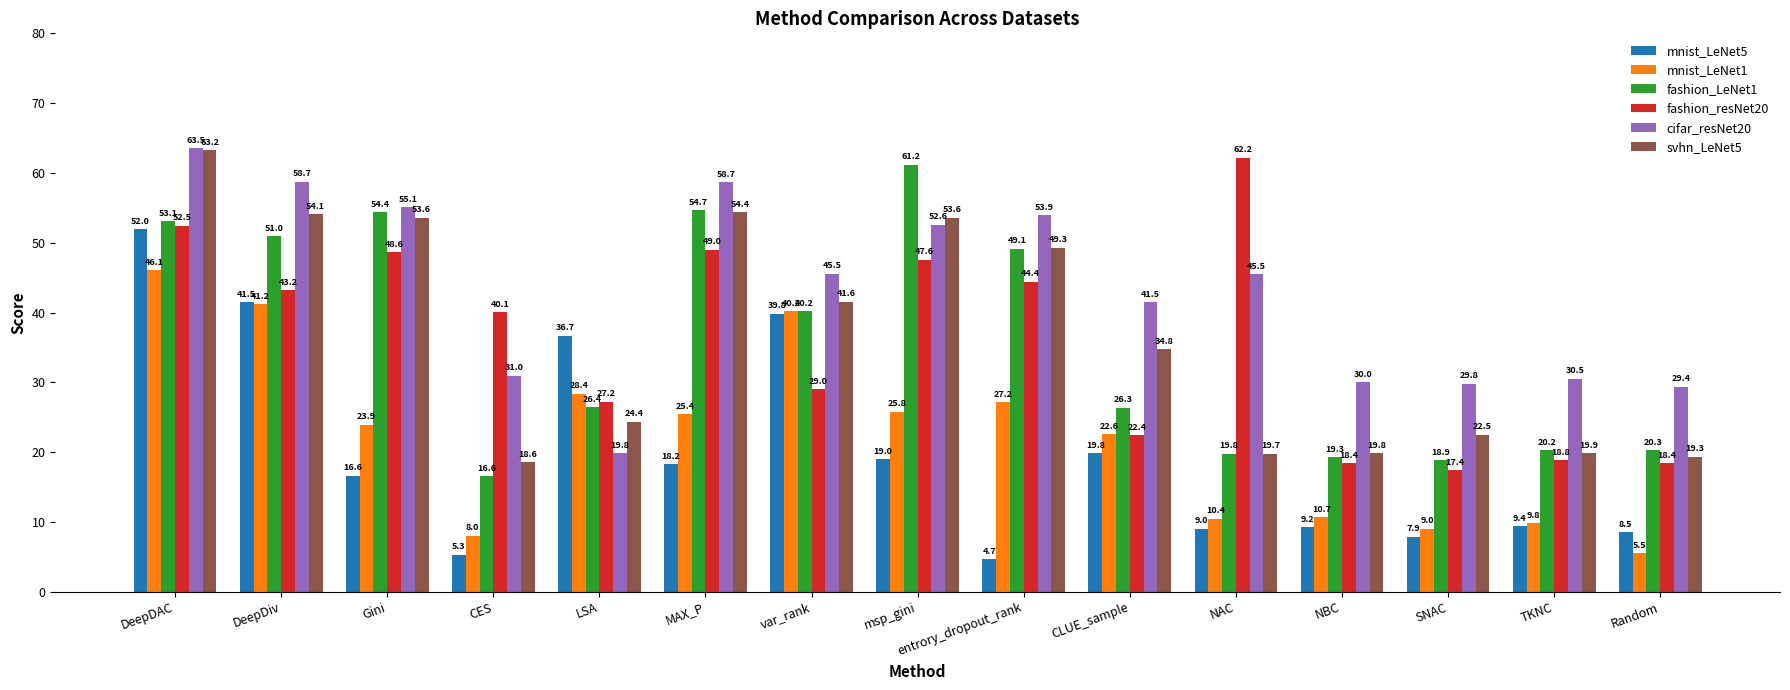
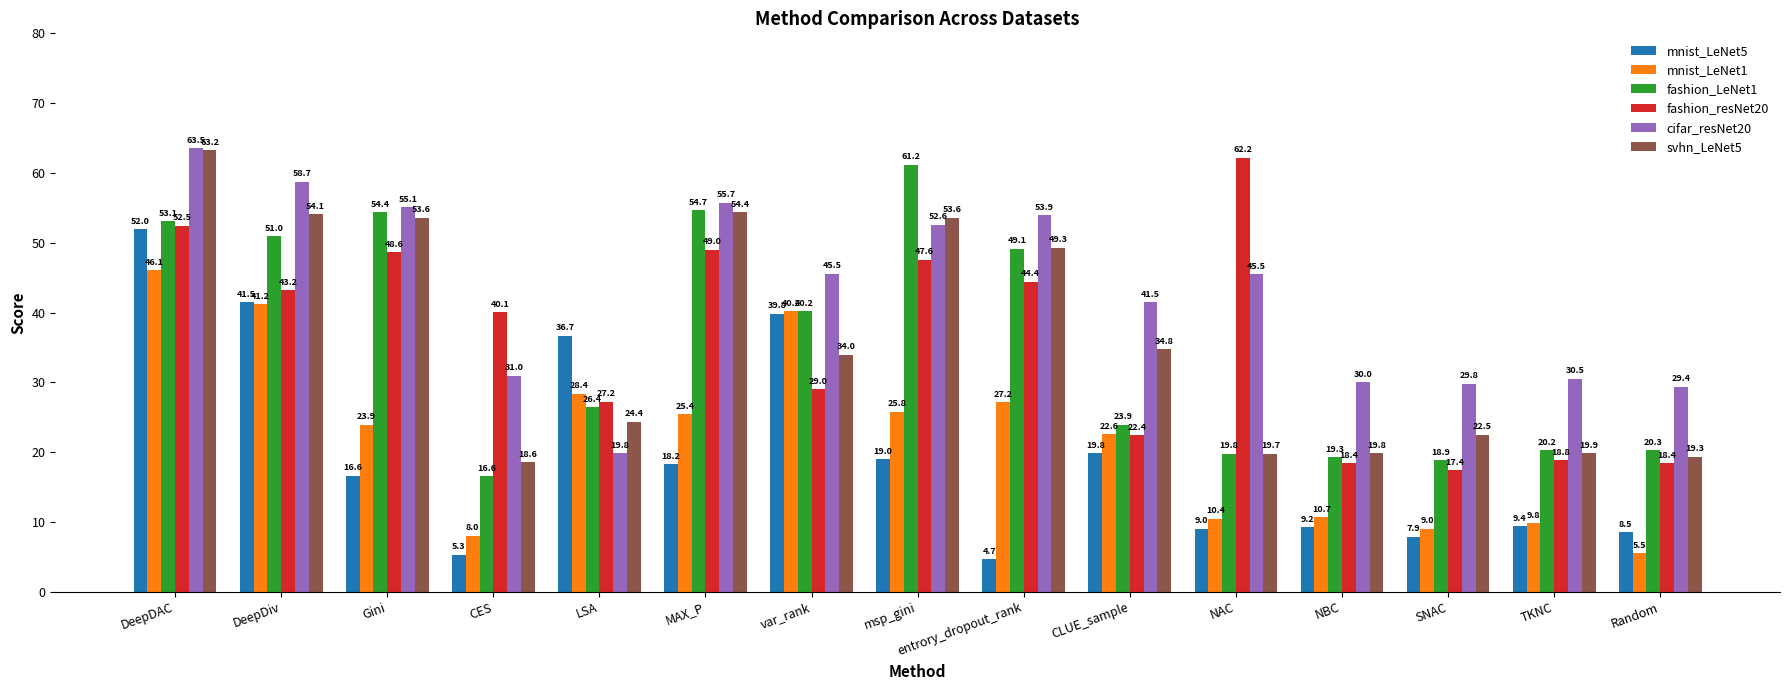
cifar_resNet20, MAX_P: 58.7 -> 55.7
svhn_LeNet5, var_rank: 41.6 -> 34.0
fashion_LeNet1, CLUE_sample: 26.3 -> 23.9
